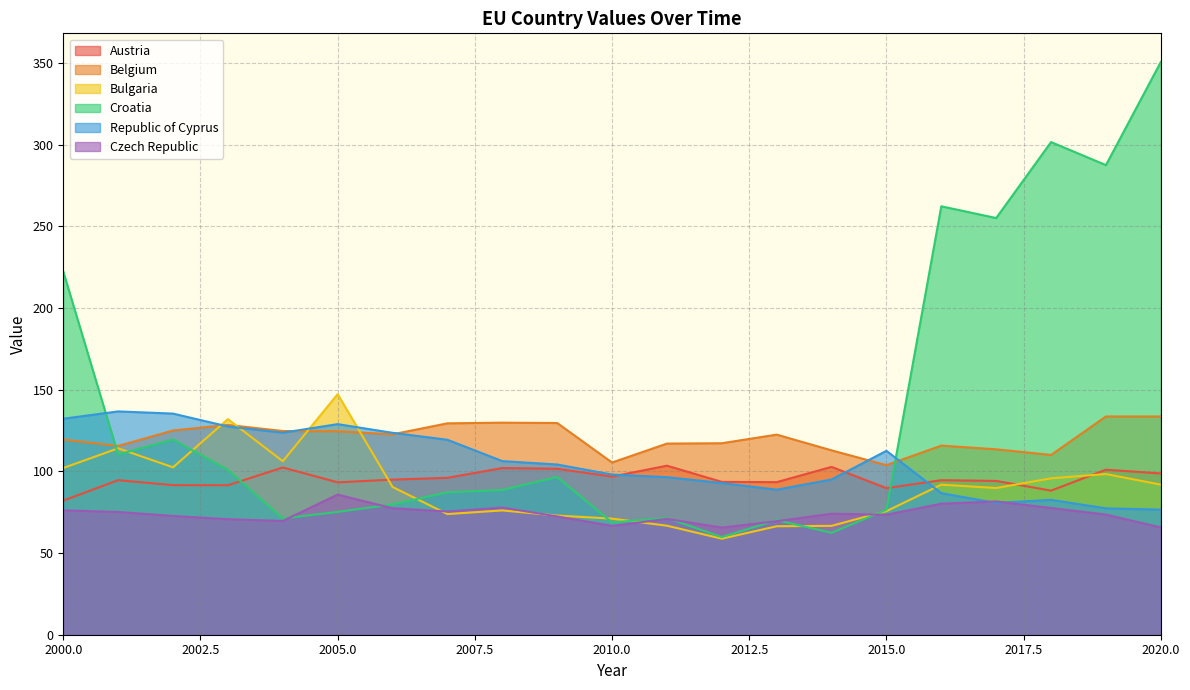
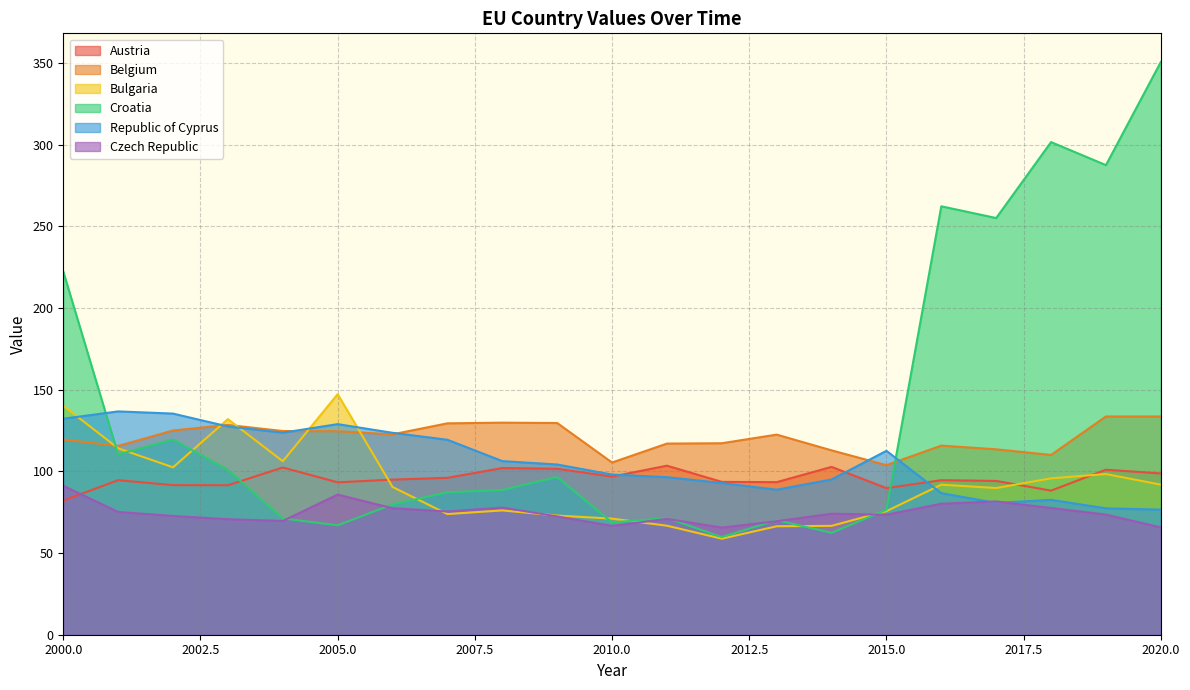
Bulgaria, 2000.0: 102 -> 140
Czech Republic, 2000.0: 76 -> 91
Croatia, 2005.0: 75 -> 67
